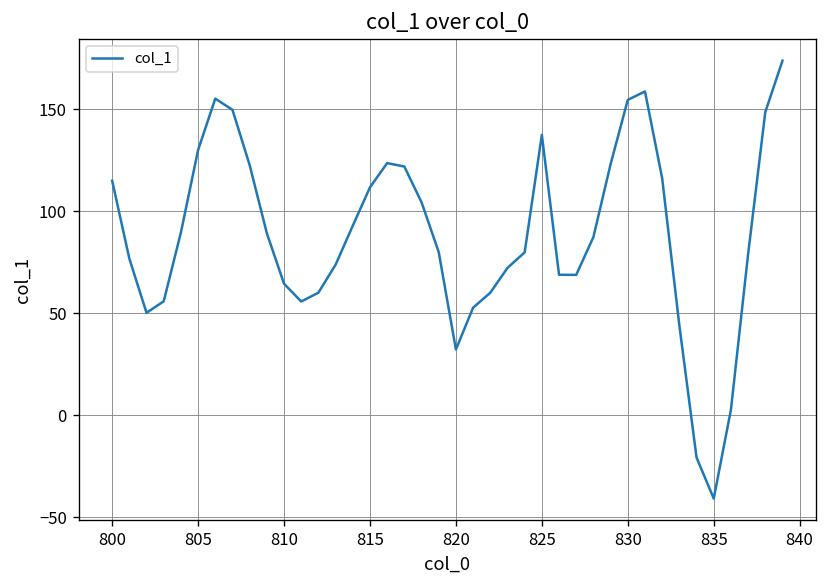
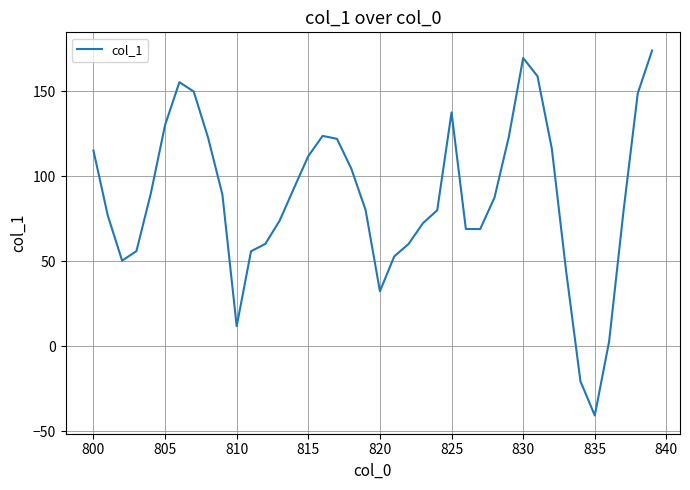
810: 65 -> 12
830: 155 -> 169
